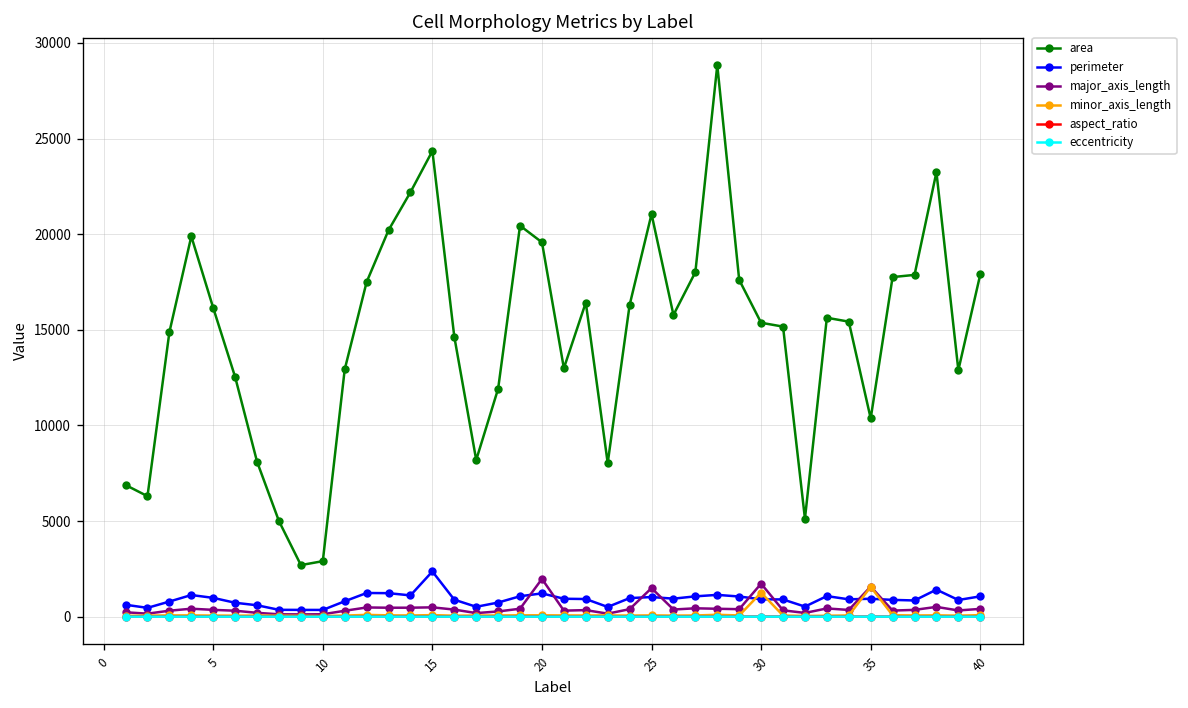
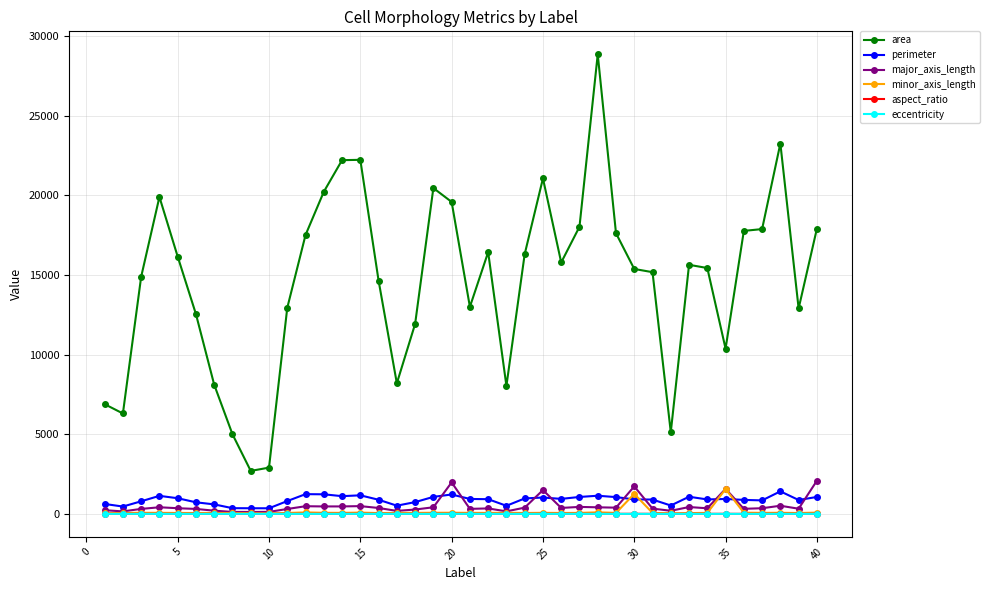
area, 15: 24400 -> 22200
perimeter, 15: 2400 -> 1200
major_axis_length, 40: 400 -> 2100
